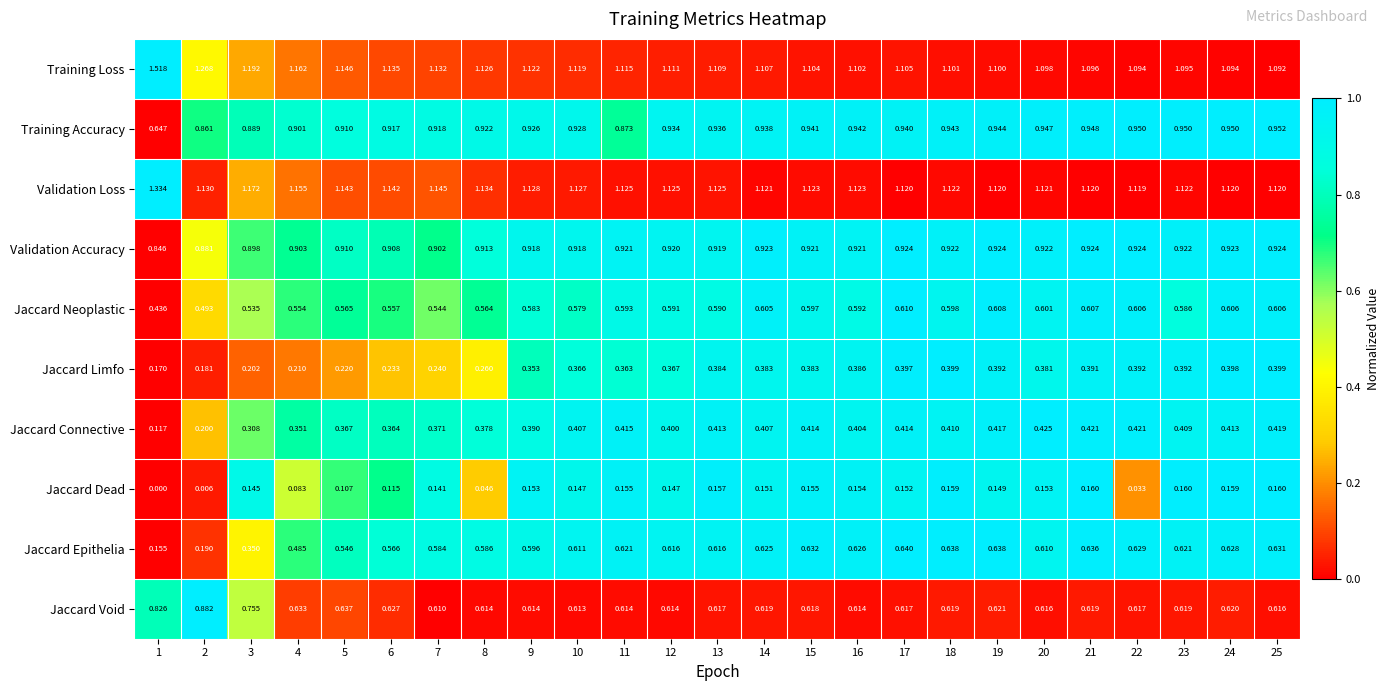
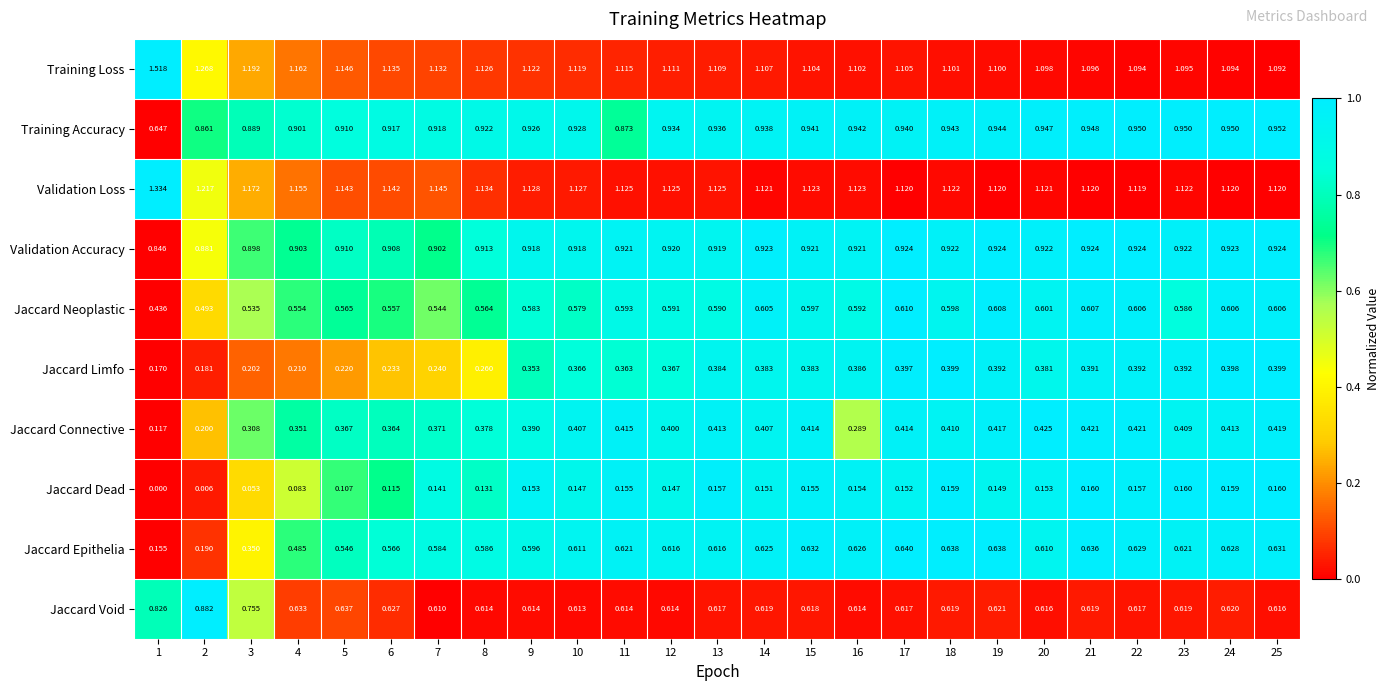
Validation Loss, 2: 1.130 -> 1.217
Jaccard Connective, 16: 0.404 -> 0.289
Jaccard Dead, 3: 0.145 -> 0.053
Jaccard Dead, 8: 0.046 -> 0.131
Jaccard Dead, 22: 0.033 -> 0.157
